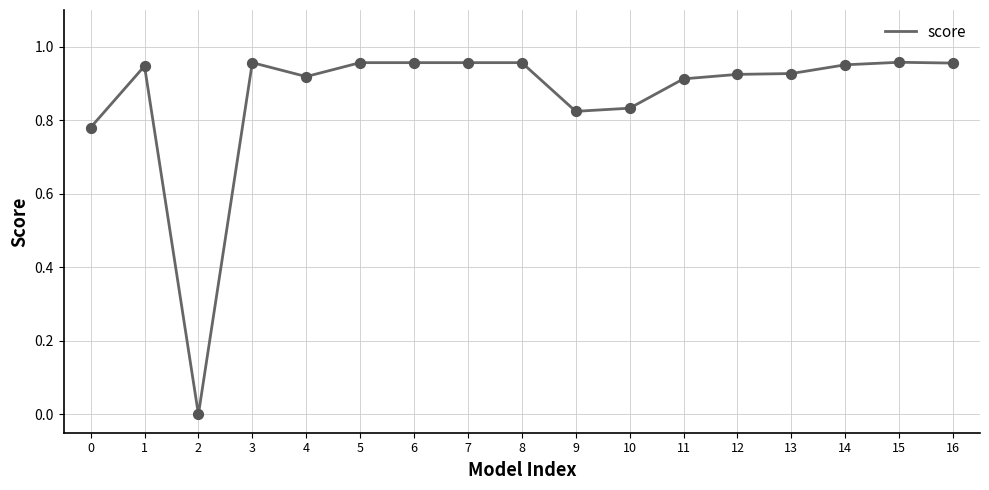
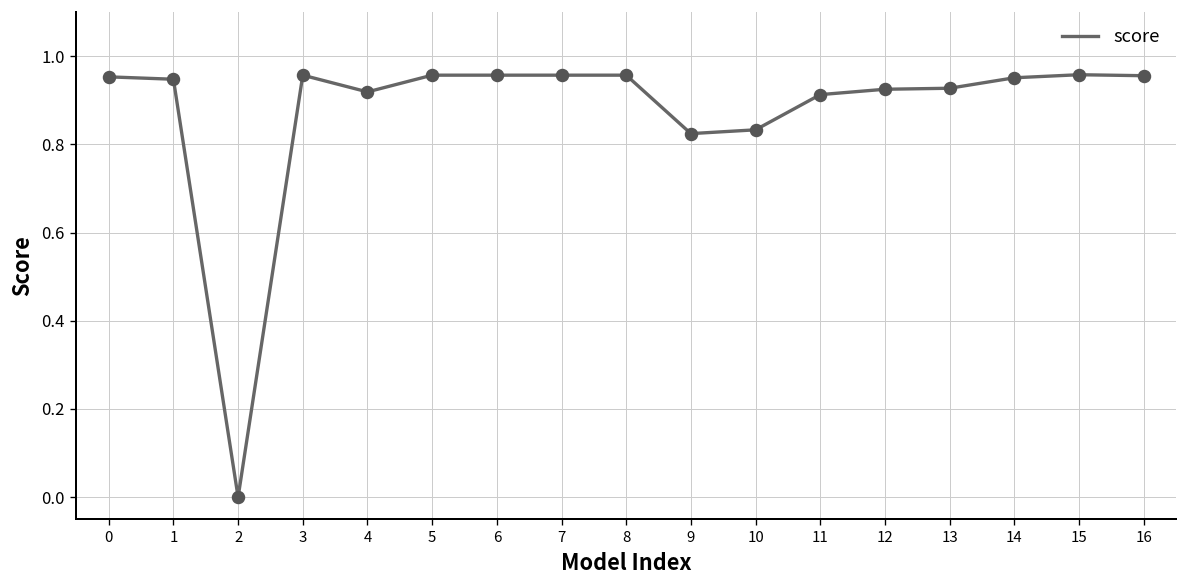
0: 0.78 -> 0.95
